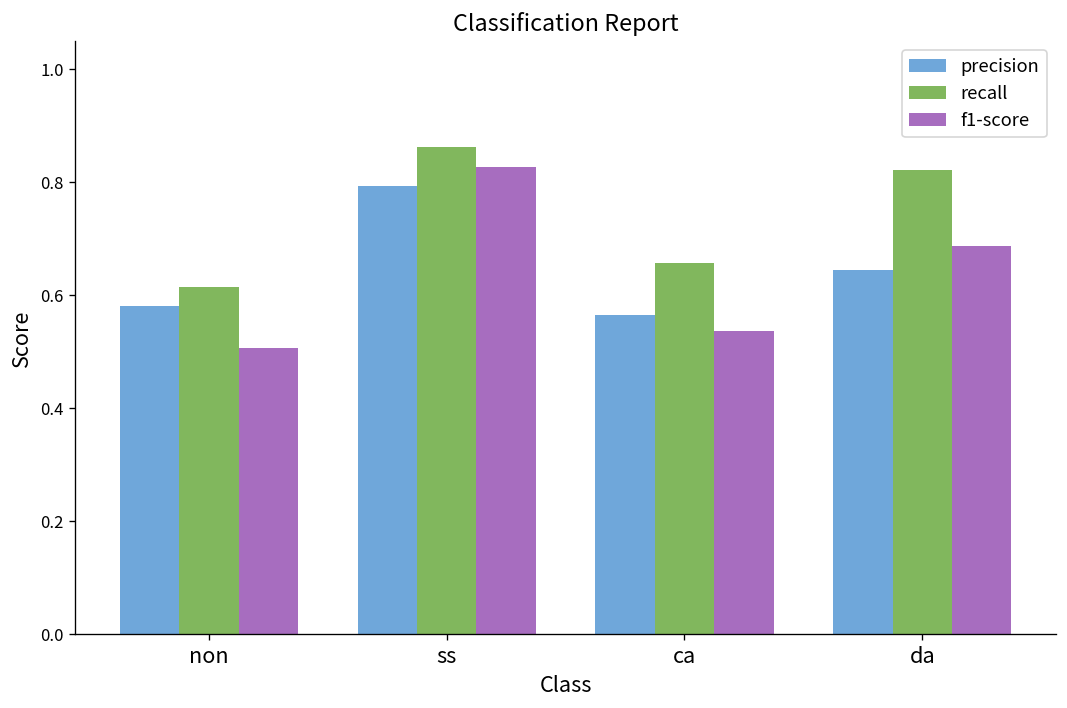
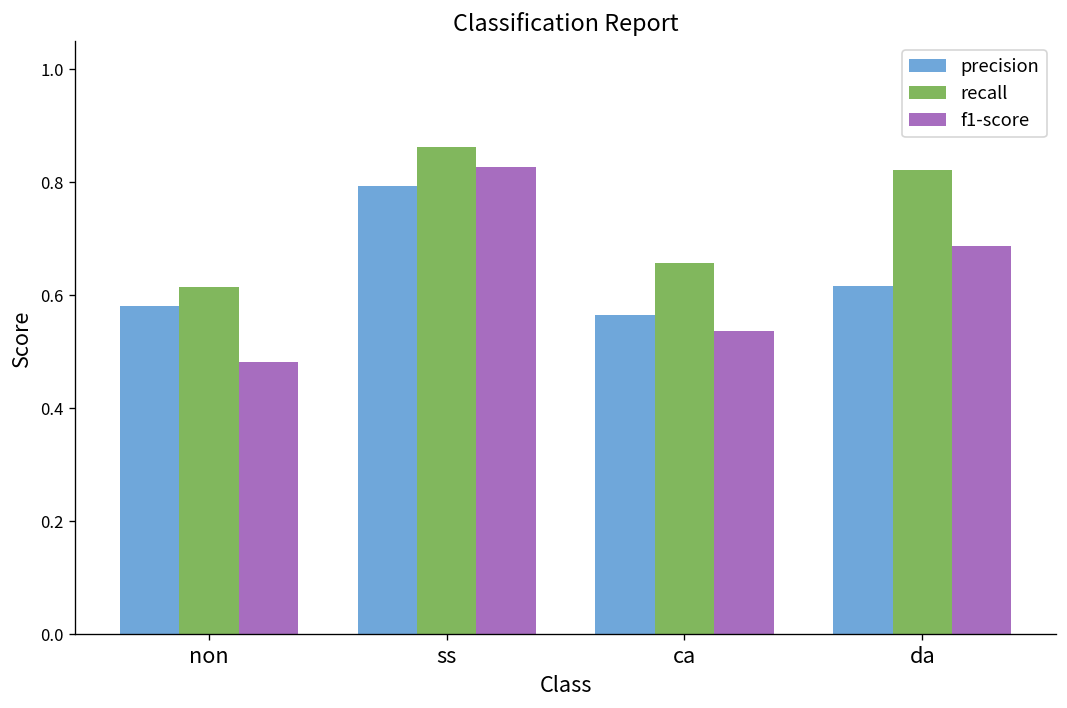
f1-score, non: 0.51 -> 0.48
precision, da: 0.65 -> 0.62
